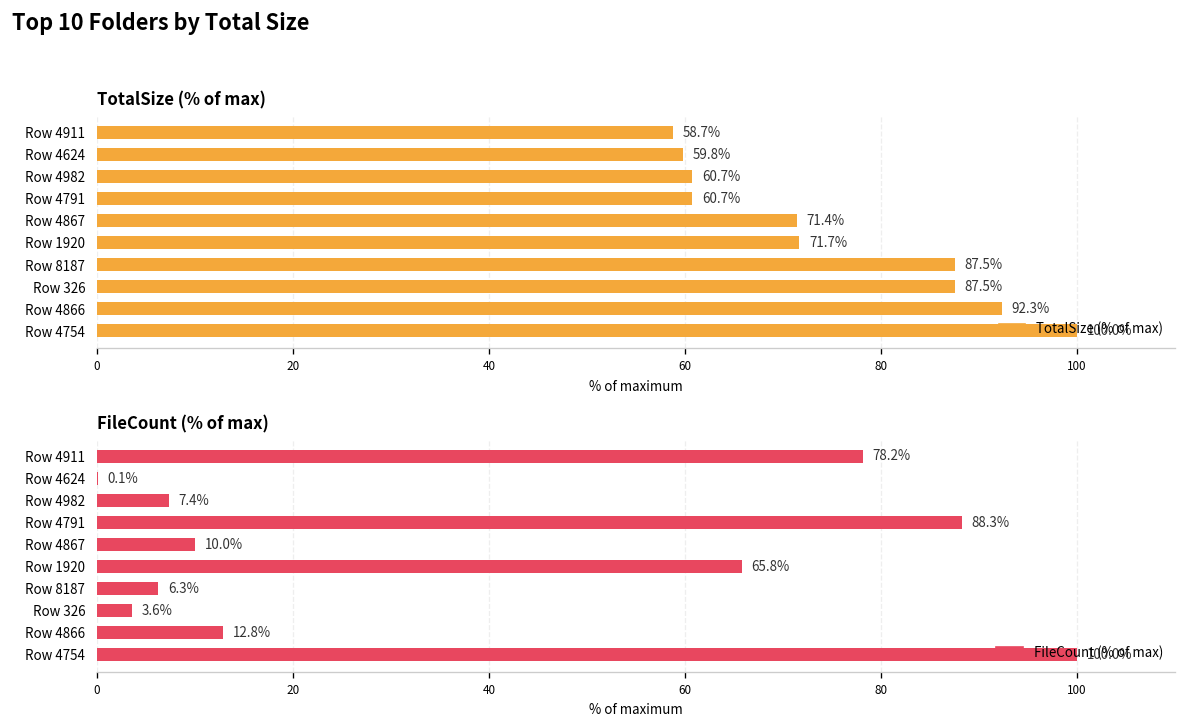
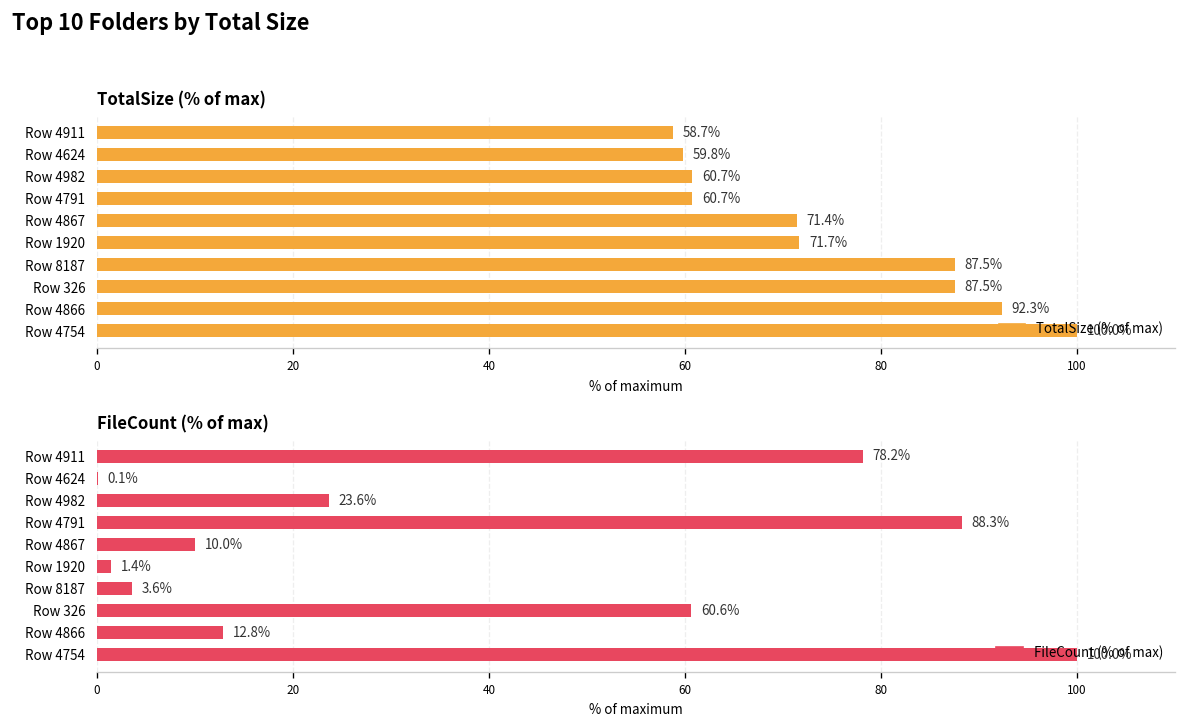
FileCount (% of max), Row 4982: 7.4% -> 23.6%
FileCount (% of max), Row 1920: 65.8% -> 1.4%
FileCount (% of max), Row 8187: 6.3% -> 3.6%
FileCount (% of max), Row 326: 3.6% -> 60.6%
